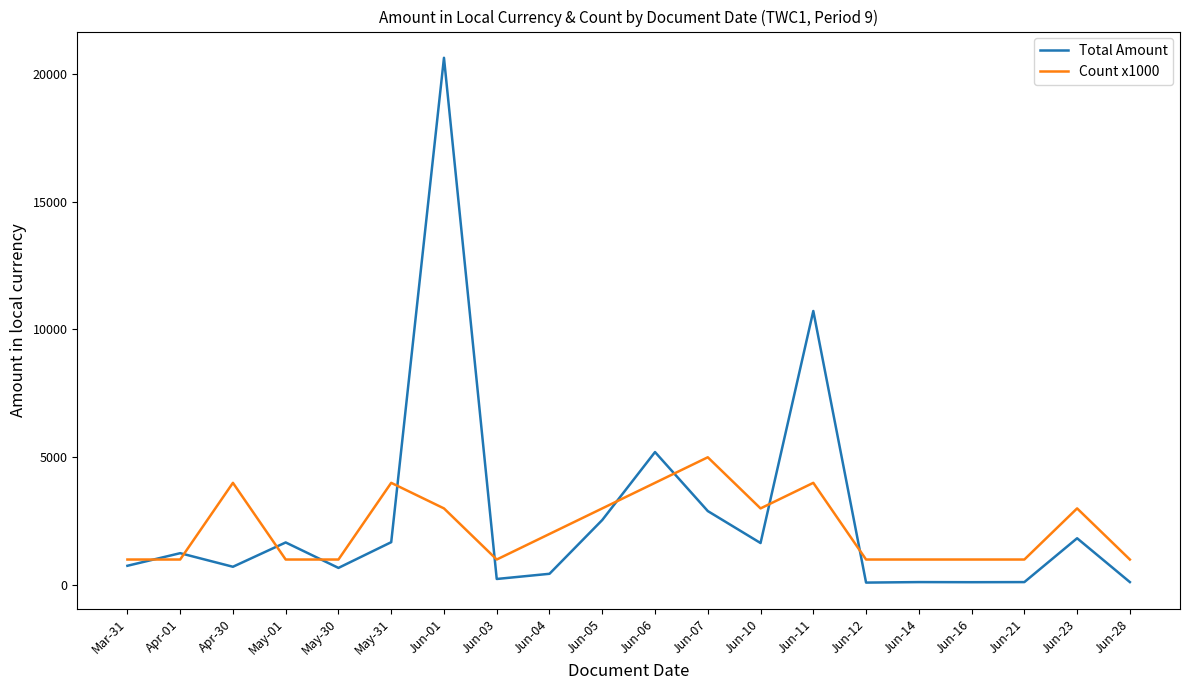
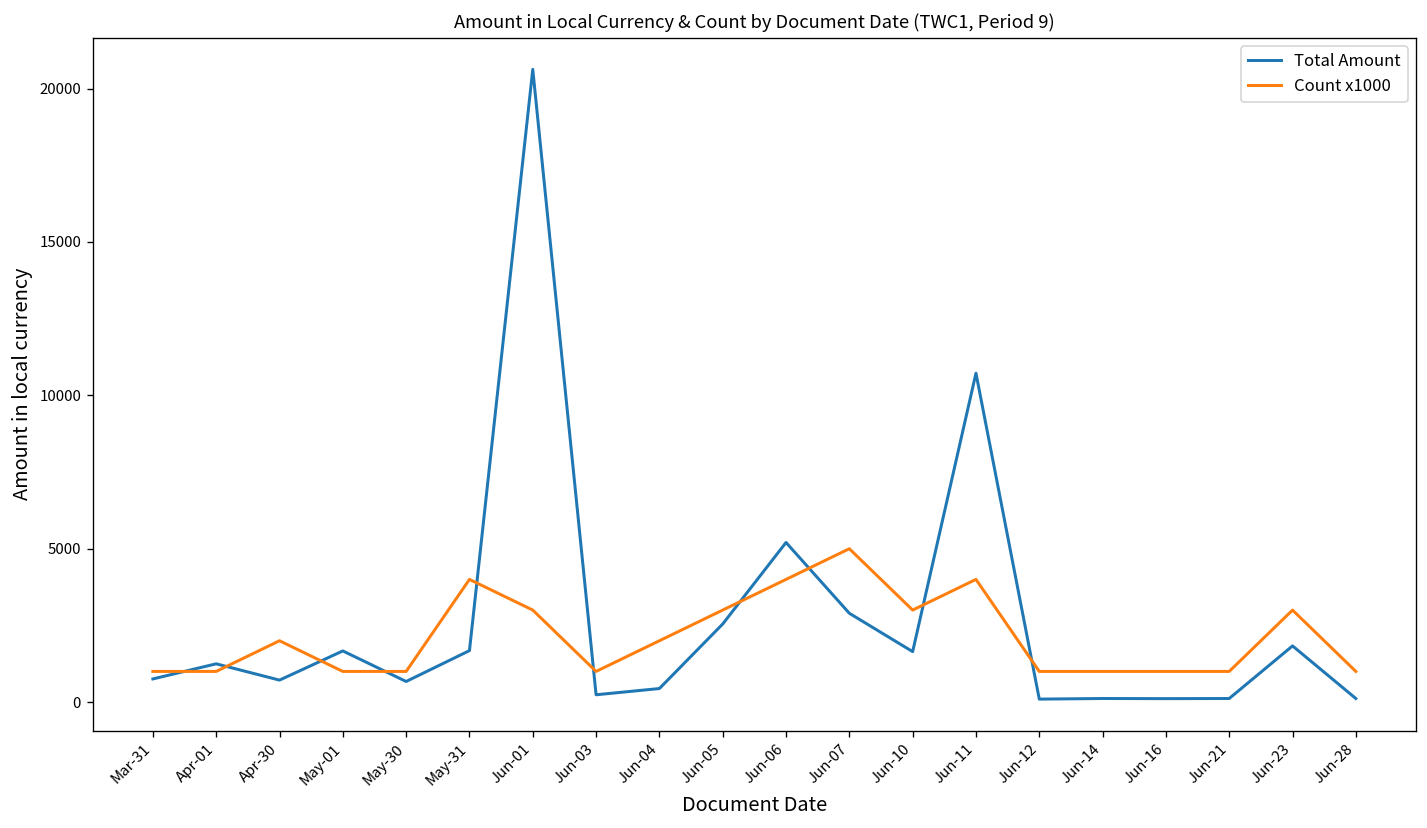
Count x1000, Apr-30: 4000 -> 2000
